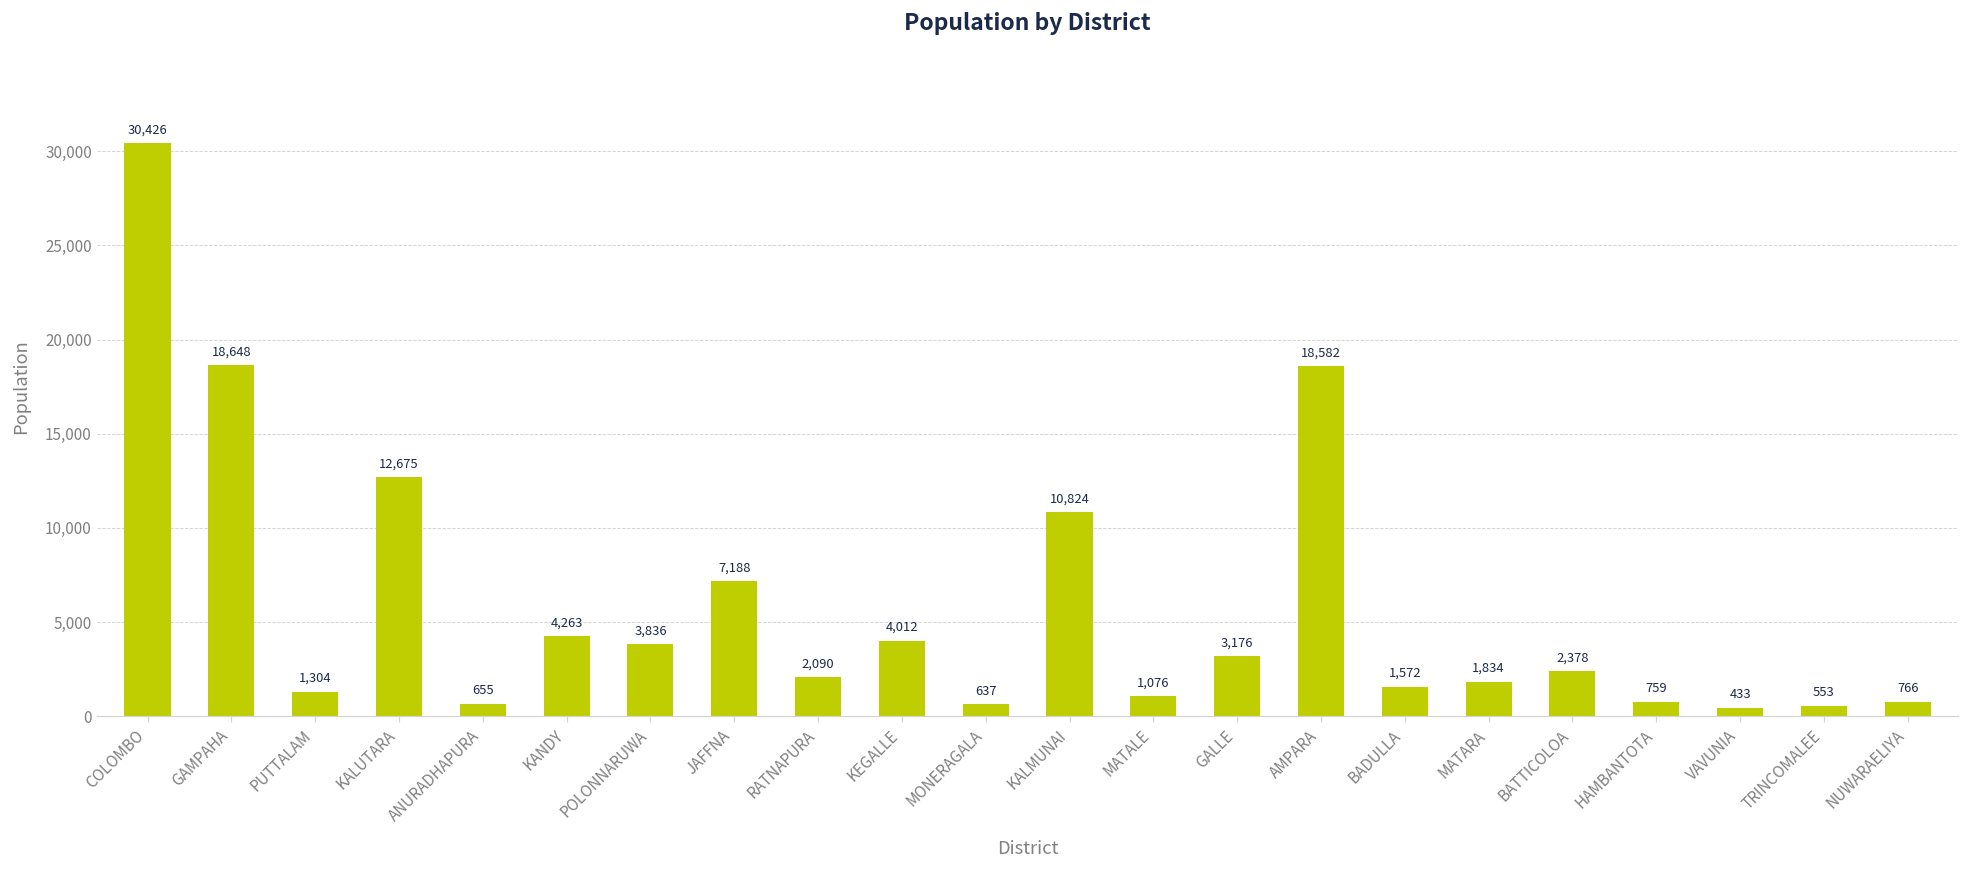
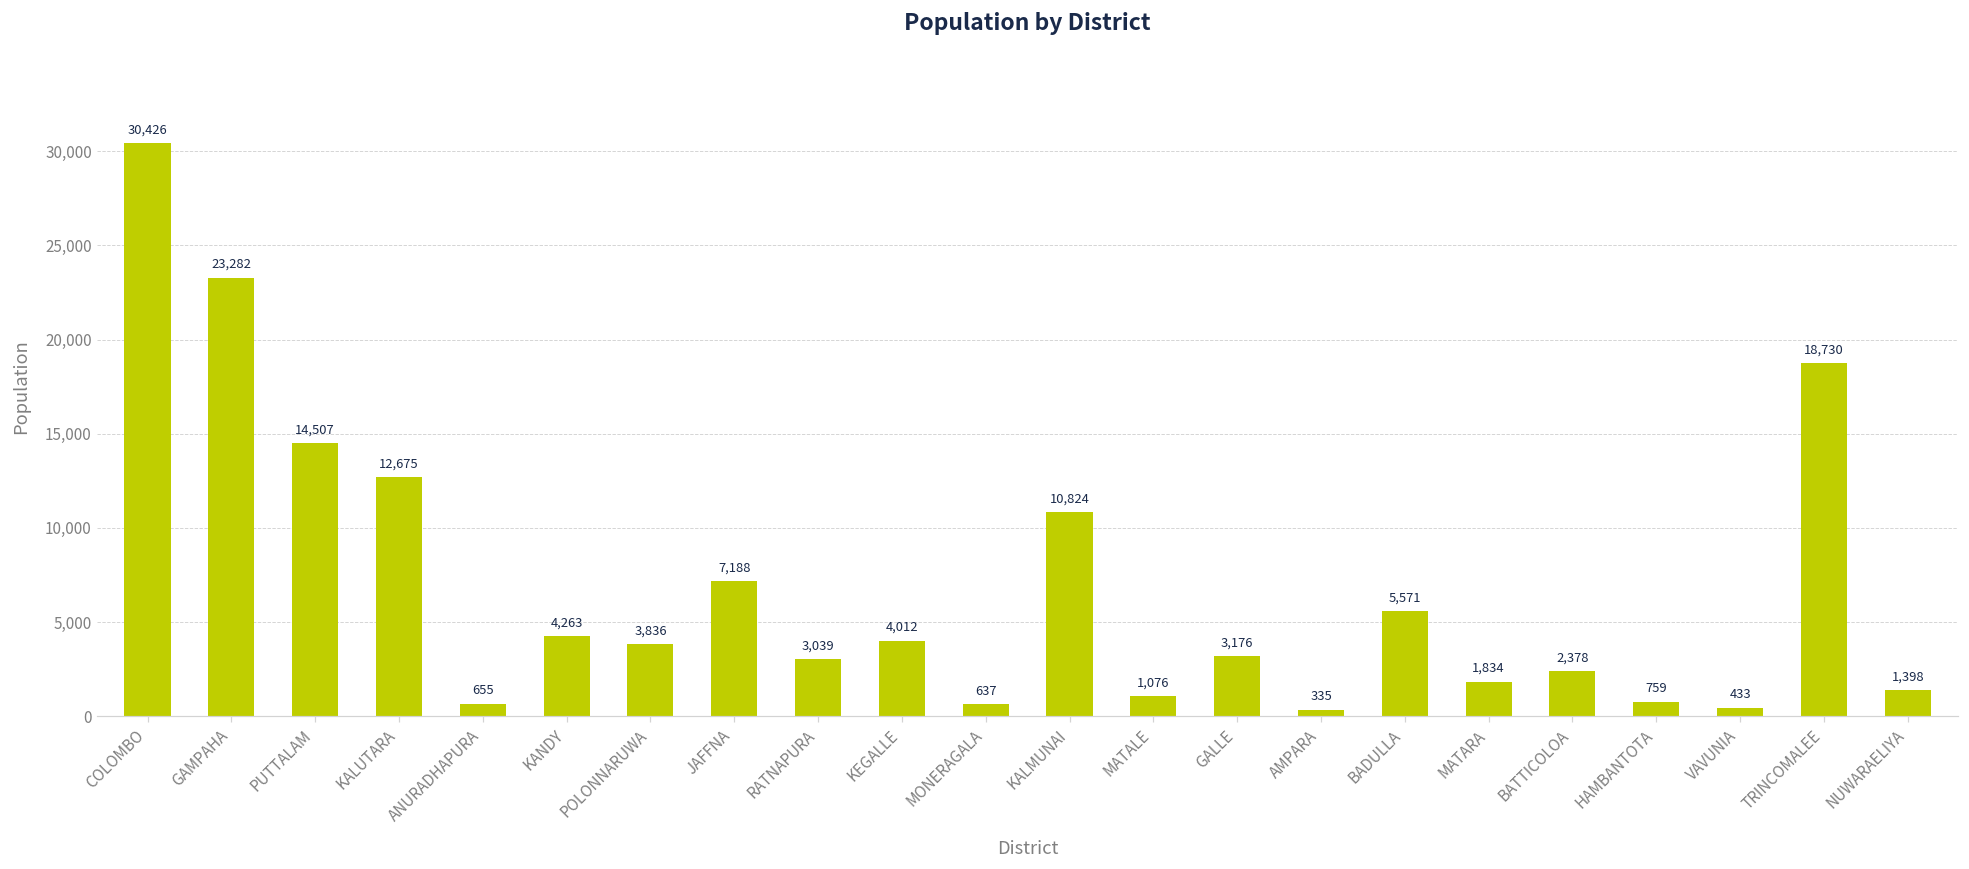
GAMPAHA: 18,648 -> 23,282
PUTTALAM: 1,304 -> 14,507
RATNAPURA: 2,090 -> 3,039
AMPARA: 18,582 -> 335
BADULLA: 1,572 -> 5,571
TRINCOMALEE: 553 -> 18,730
NUWARAELIYA: 766 -> 1,398
